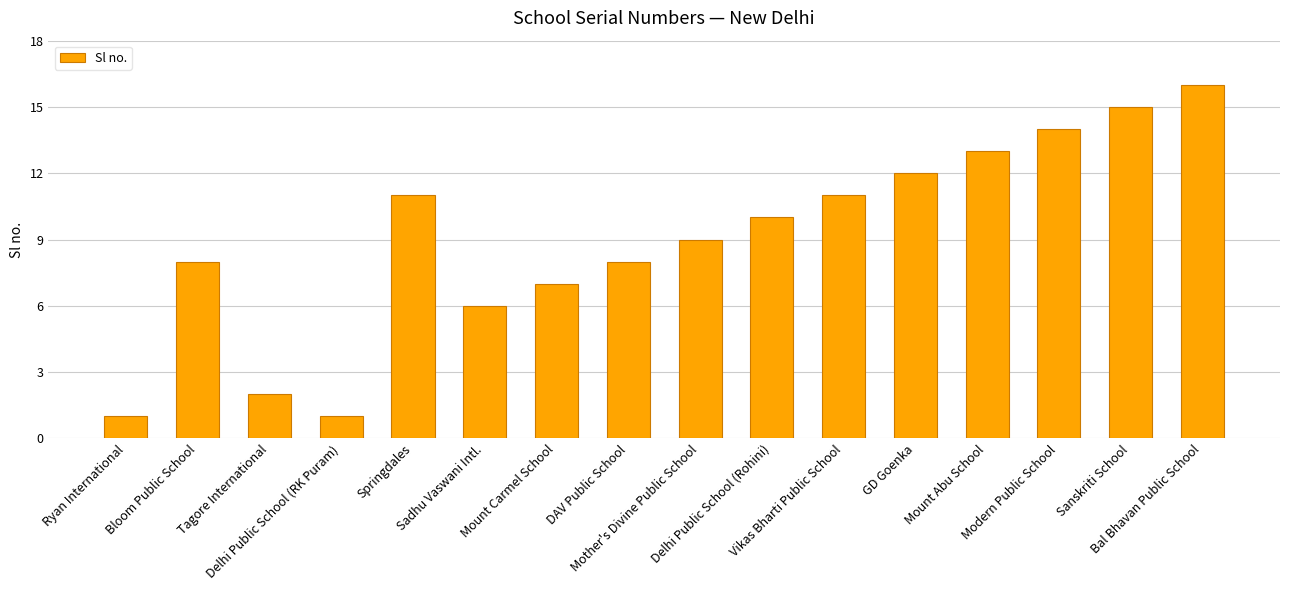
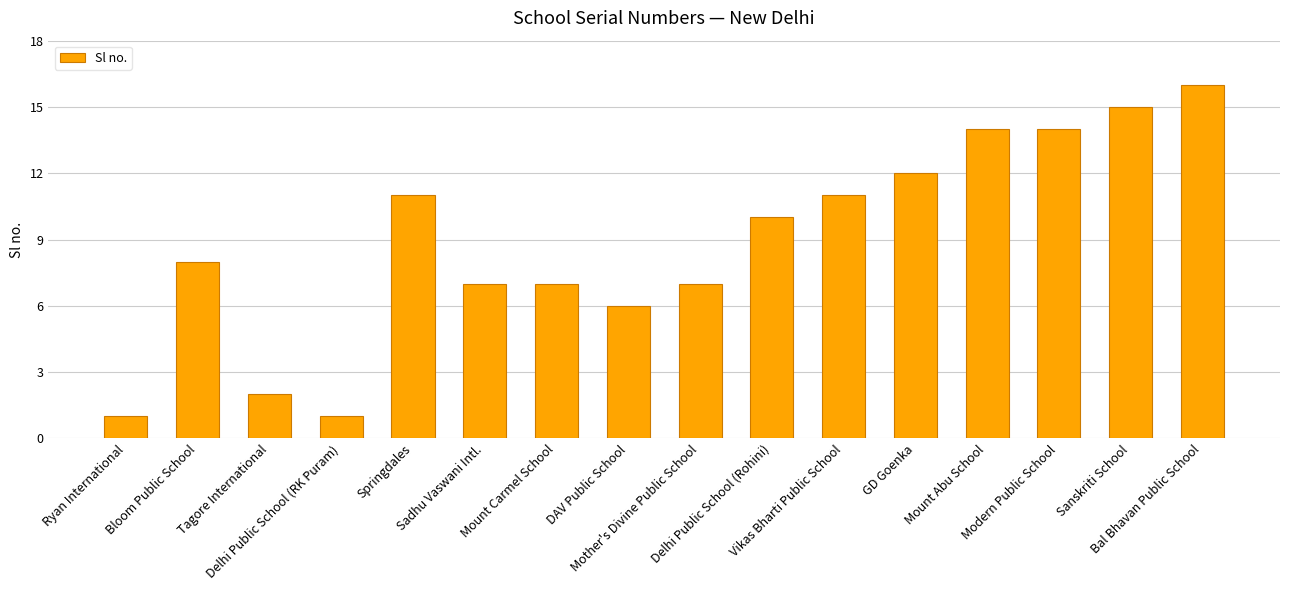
Sadhu Vaswani Intl.: 6 -> 7
DAV Public School: 8 -> 6
Mother's Divine Public School: 9 -> 7
Mount Abu School: 13 -> 14
